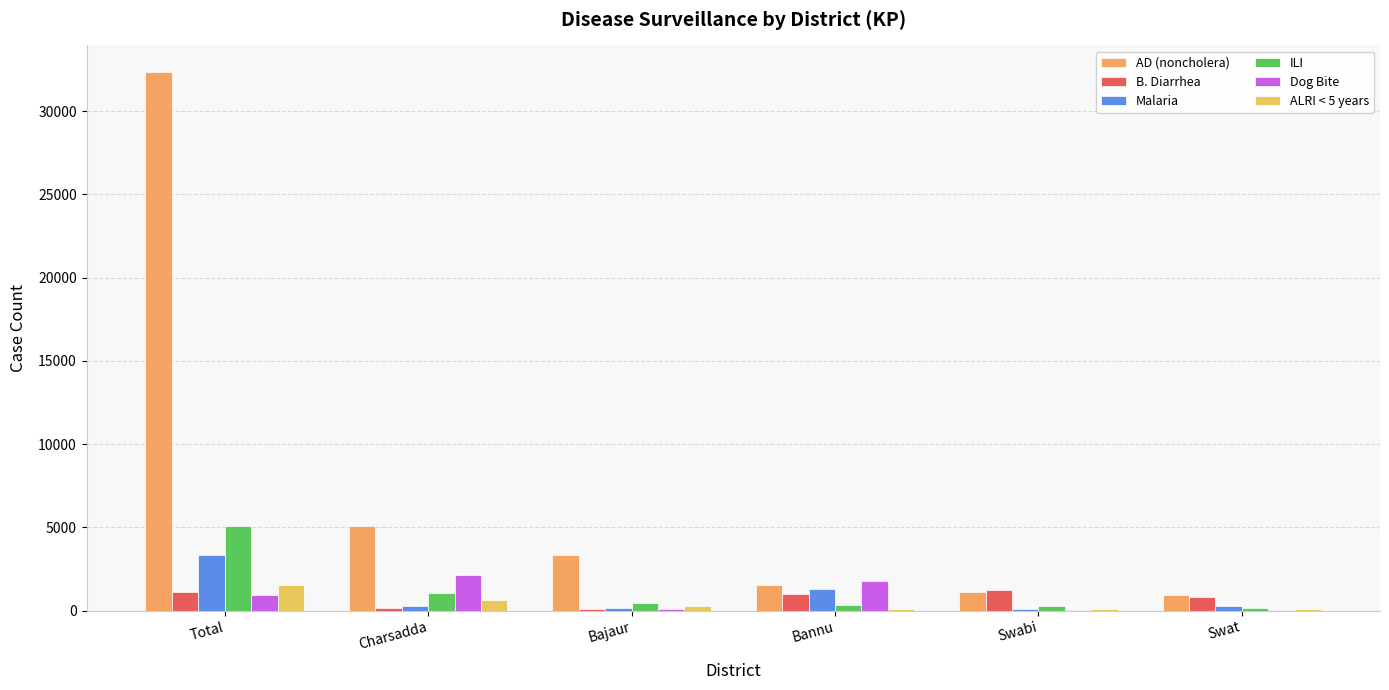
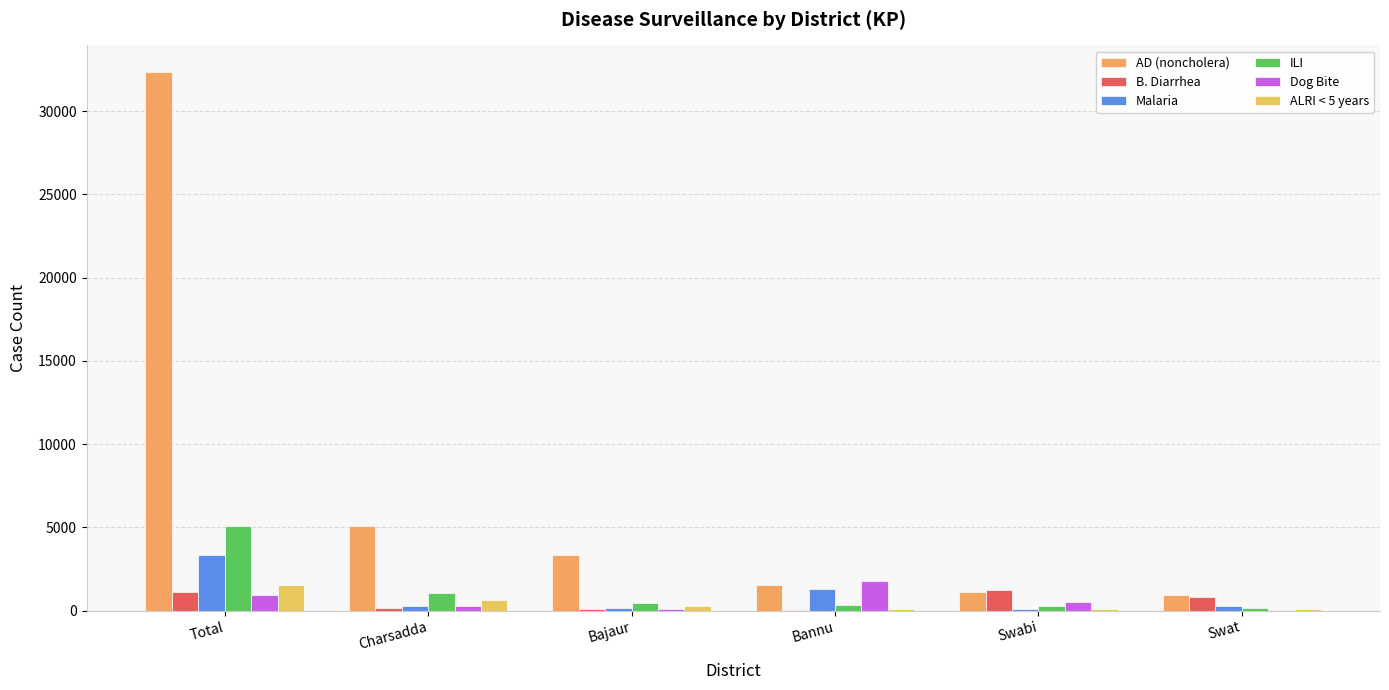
Dog Bite, Charsadda: 2100 -> 300
B. Diarrhea, Bannu: 1000 -> 0
Dog Bite, Swabi: 100 -> 500
